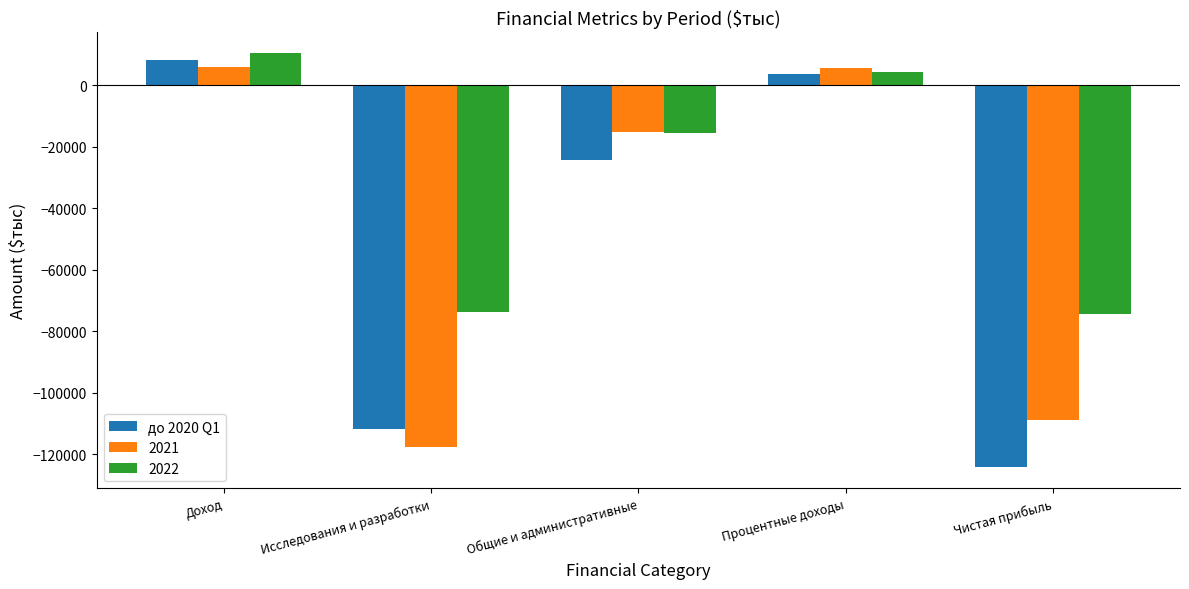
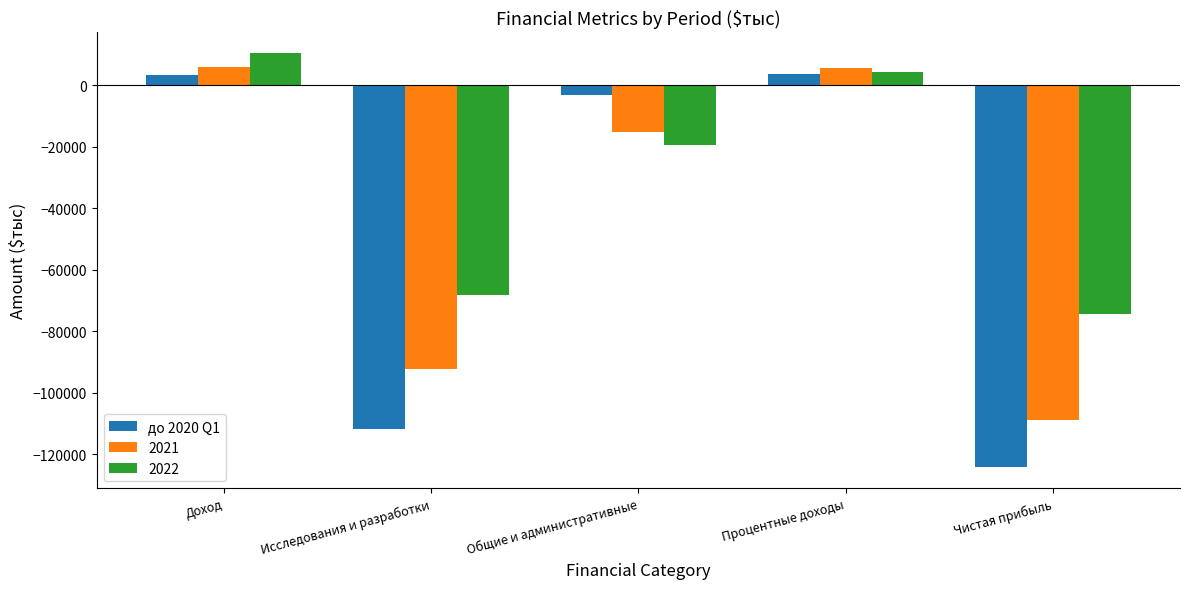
до 2020 Q1, Доход: 8000 -> 3000
2021, Исследования и разработки: -118000 -> -92000
2022, Исследования и разработки: -74000 -> -68000
до 2020 Q1, Общие и административные: -24000 -> -3000
2022, Общие и административные: -15000 -> -20000
